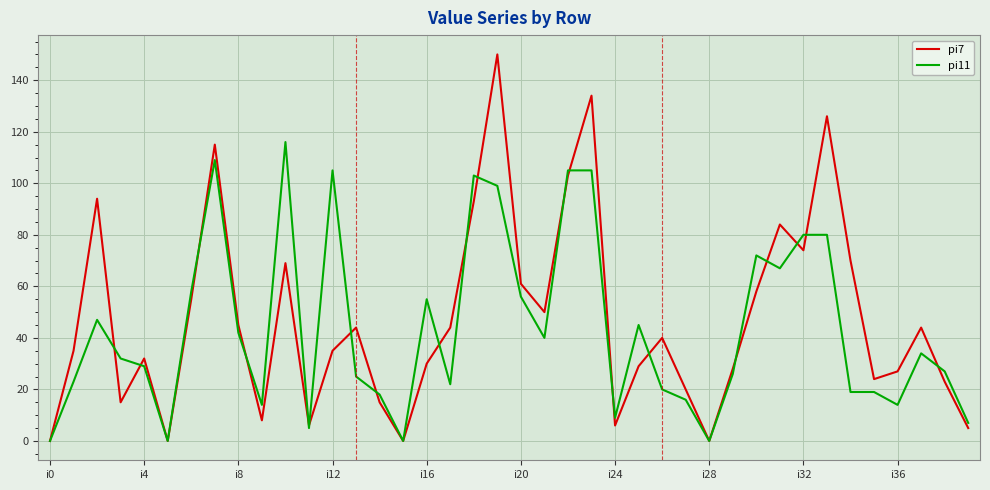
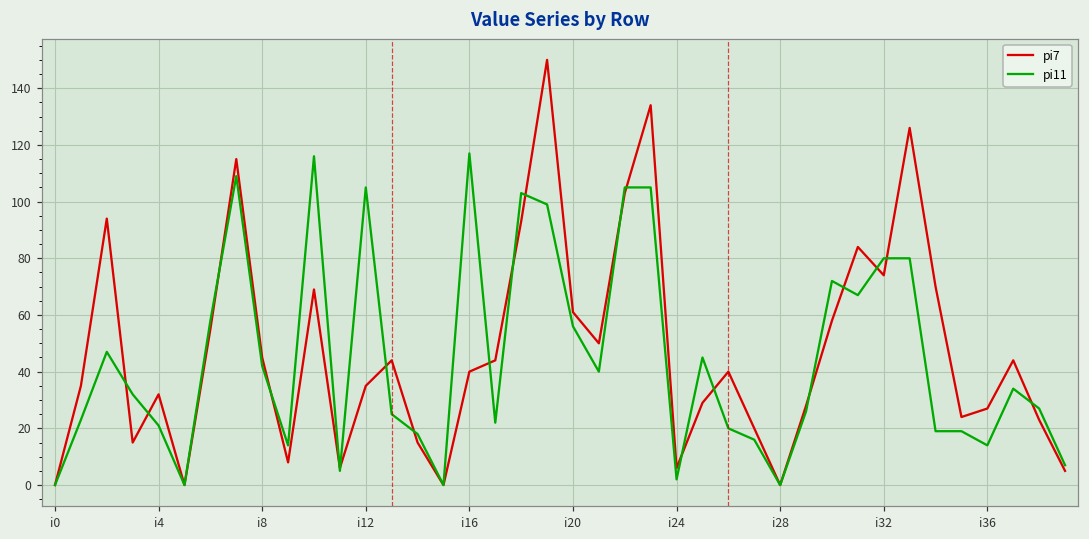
pi11, i4: 29 -> 21
pi7, i16: 30 -> 40
pi11, i16: 55 -> 117
pi11, i24: 9 -> 2
